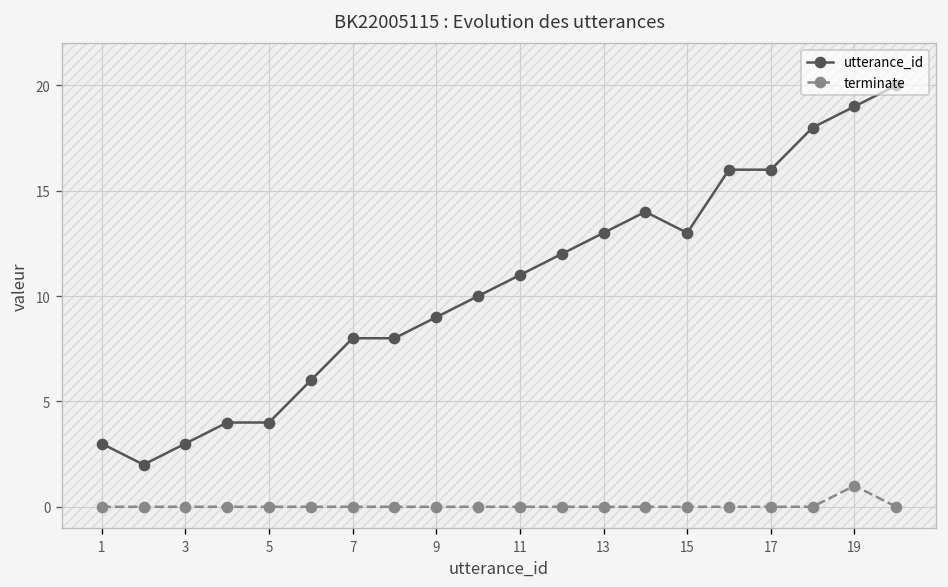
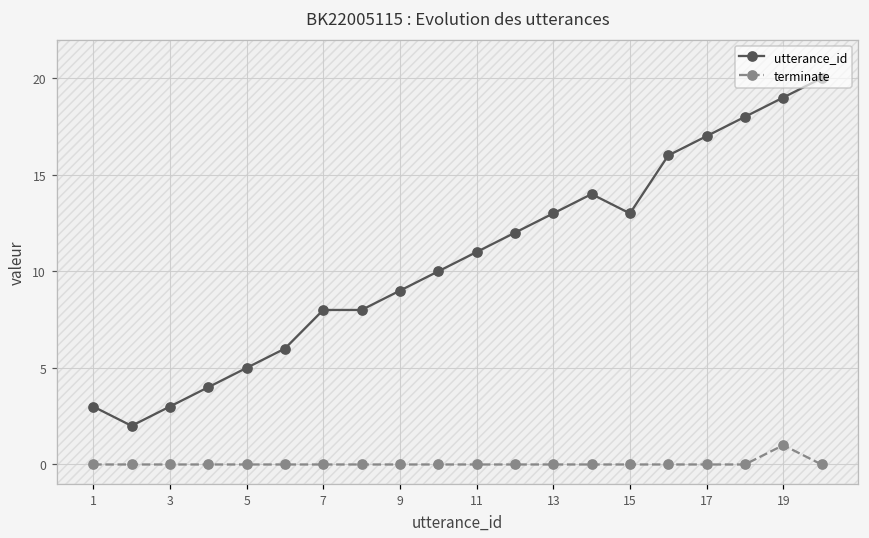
utterance_id, 5: 4 -> 5
utterance_id, 17: 16 -> 17
